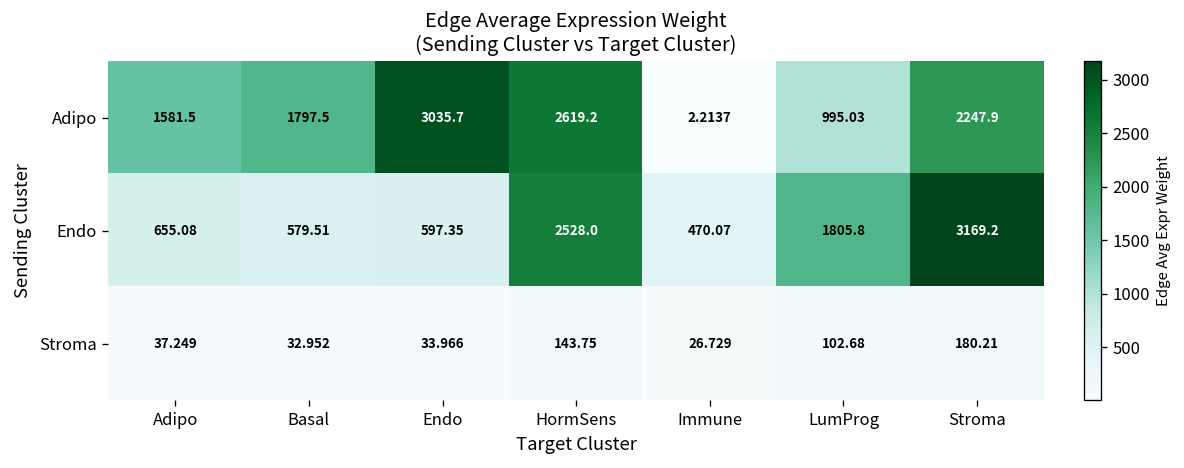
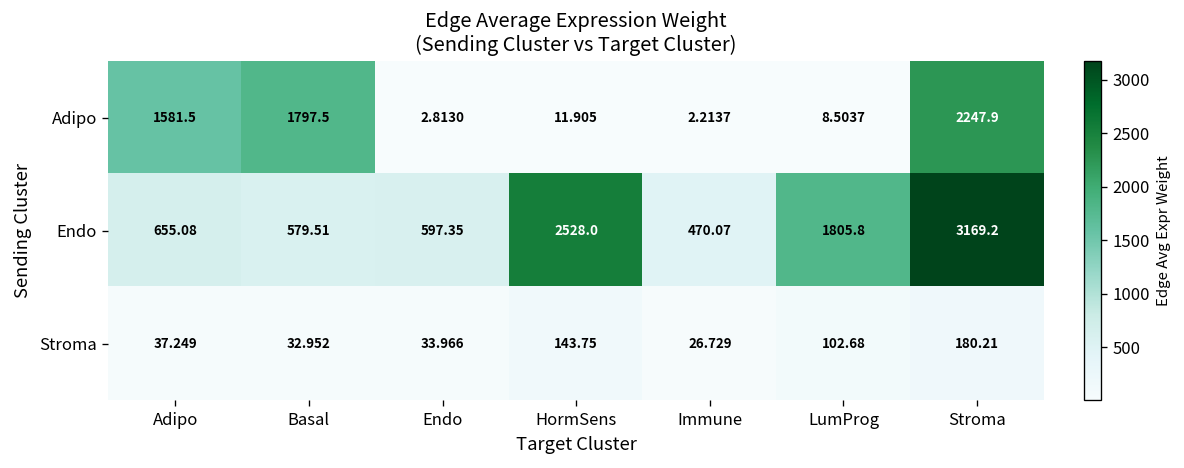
Adipo, Endo: 3035.7 -> 2.8130
Adipo, HormSens: 2619.2 -> 11.905
Adipo, LumProg: 995.03 -> 8.5037
